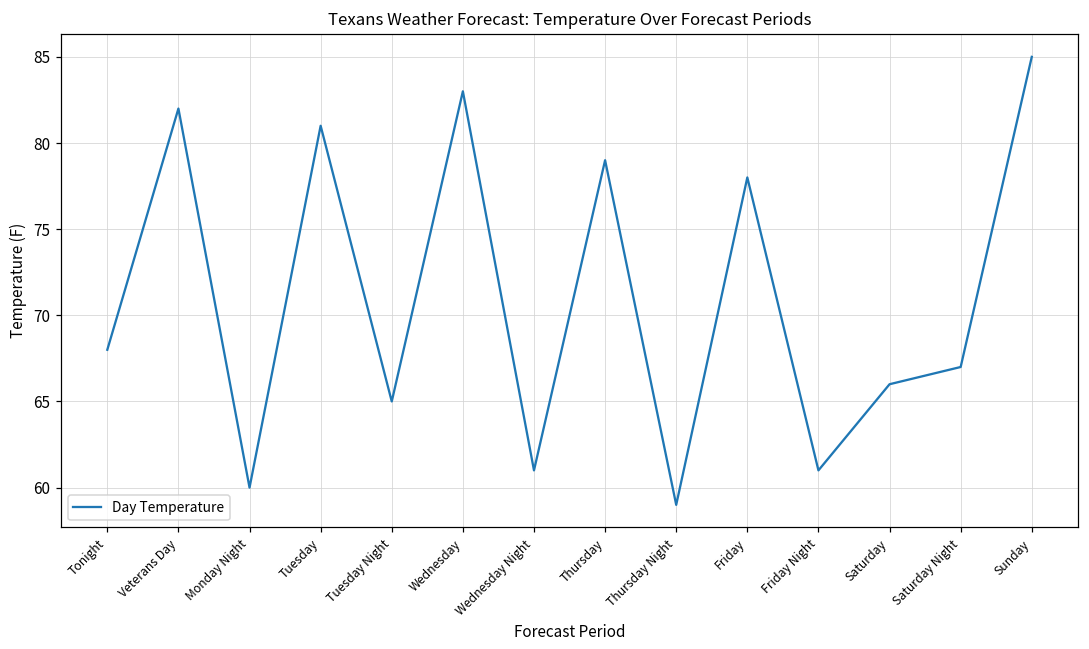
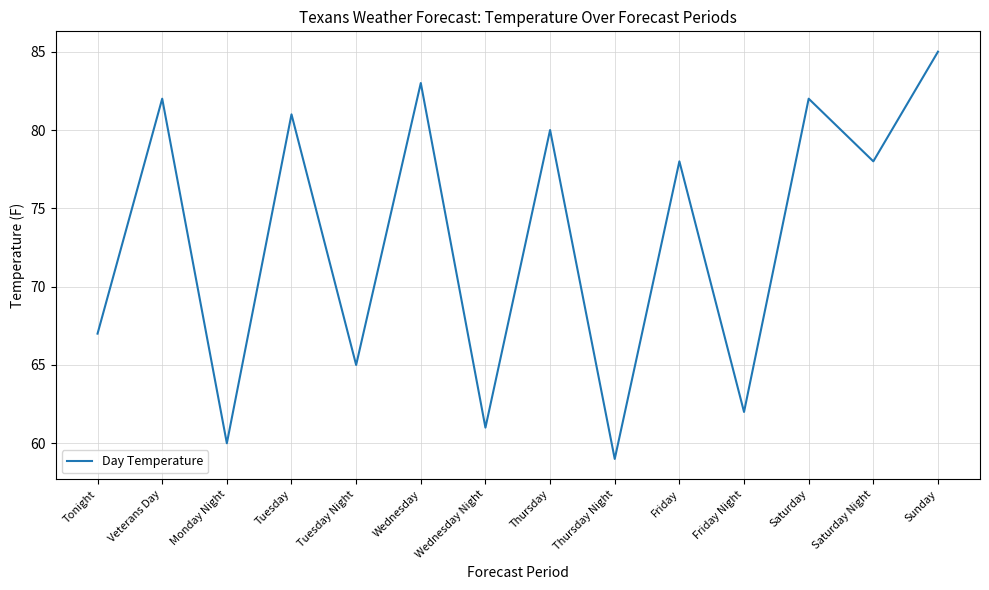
Tonight: 68 -> 67
Thursday: 79 -> 80
Friday Night: 61 -> 62
Saturday: 66 -> 82
Saturday Night: 67 -> 78
